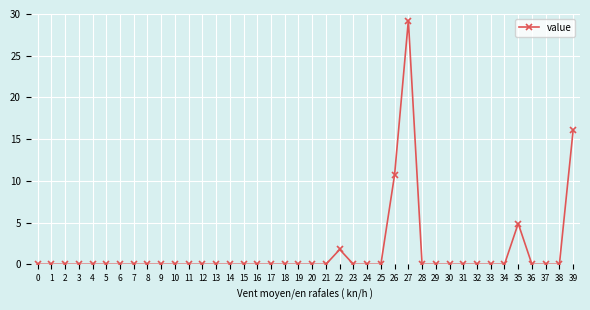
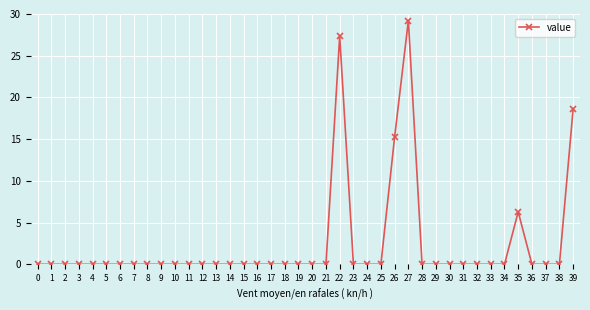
22: 2 -> 27
26: 11 -> 15
35: 5 -> 6
39: 16 -> 19
